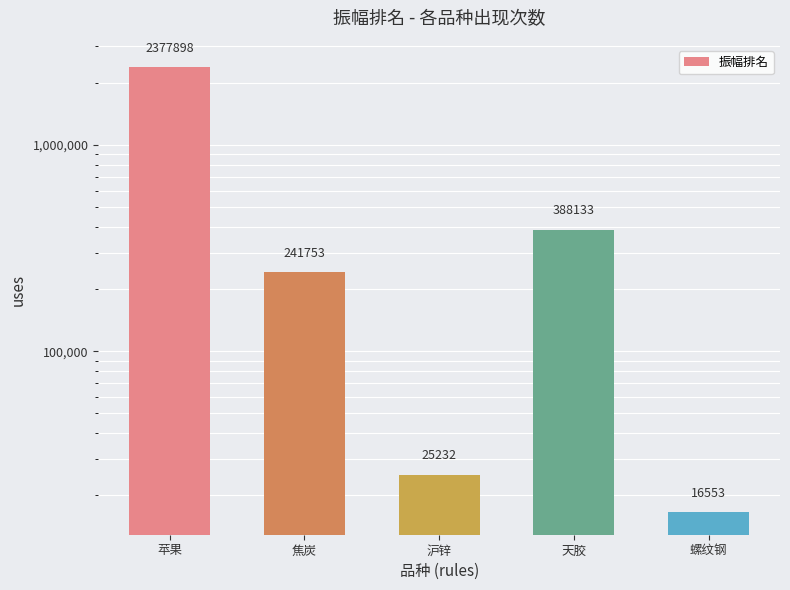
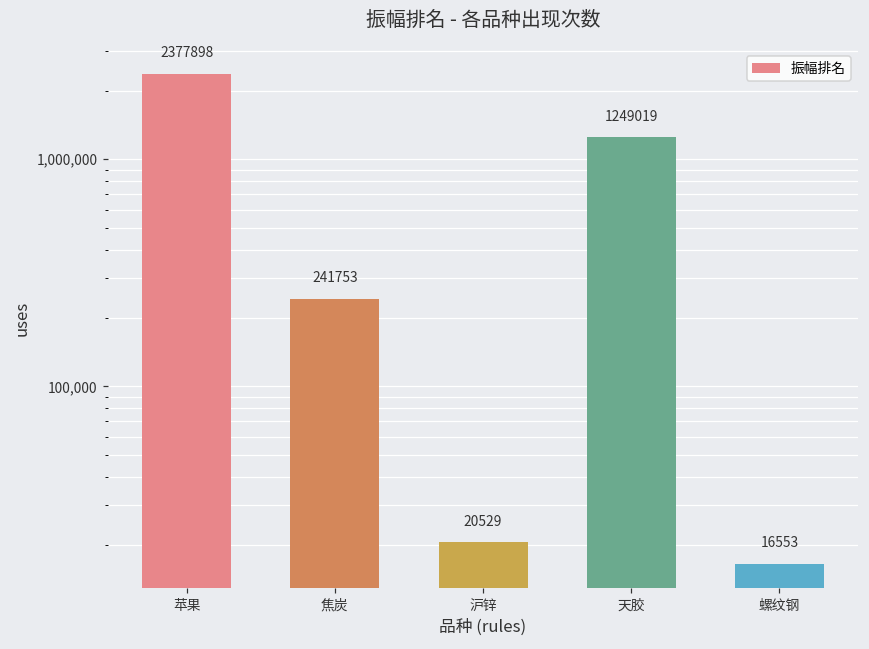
沪锌: 25232 -> 20529
天胶: 388133 -> 1249019
